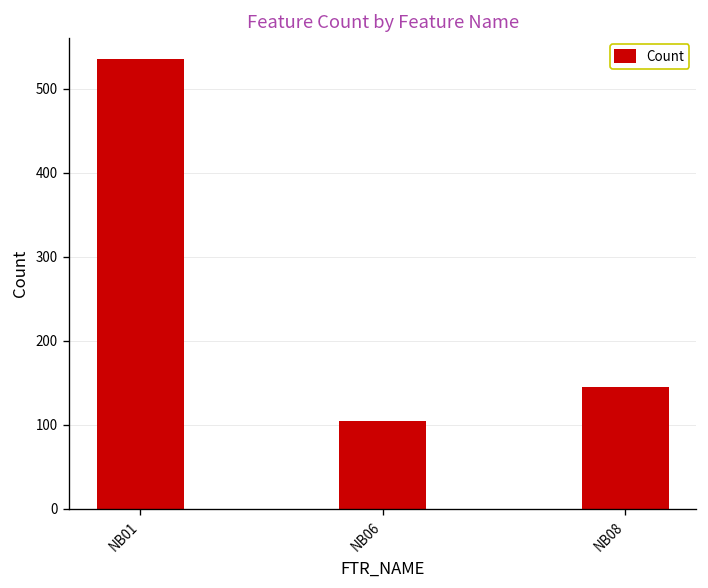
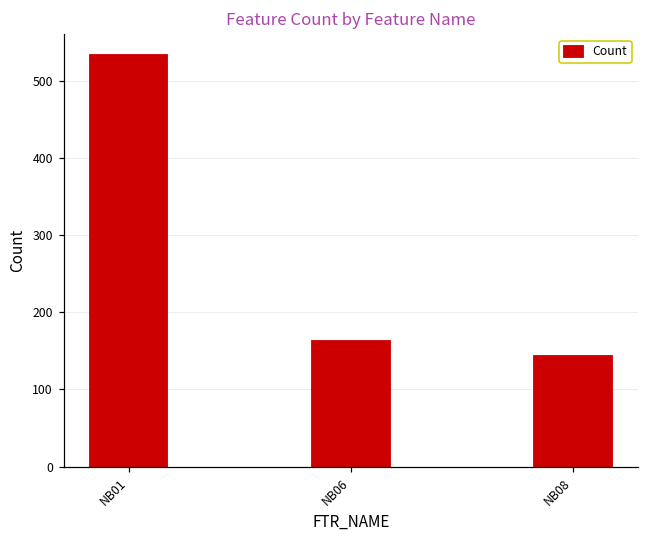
NB06: 100 -> 160
